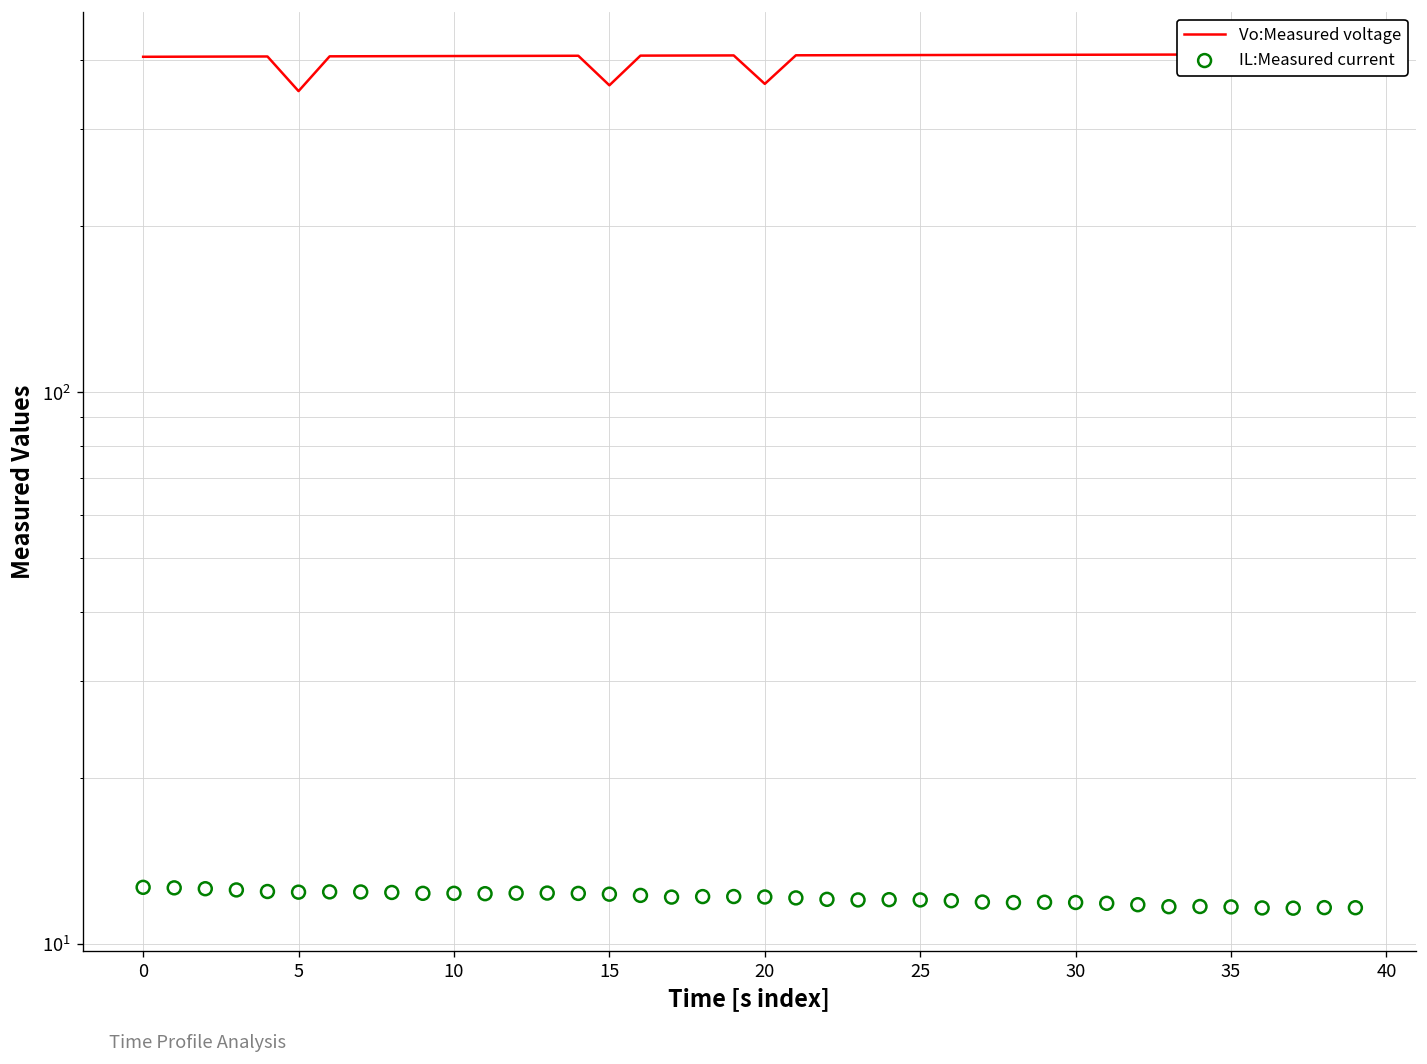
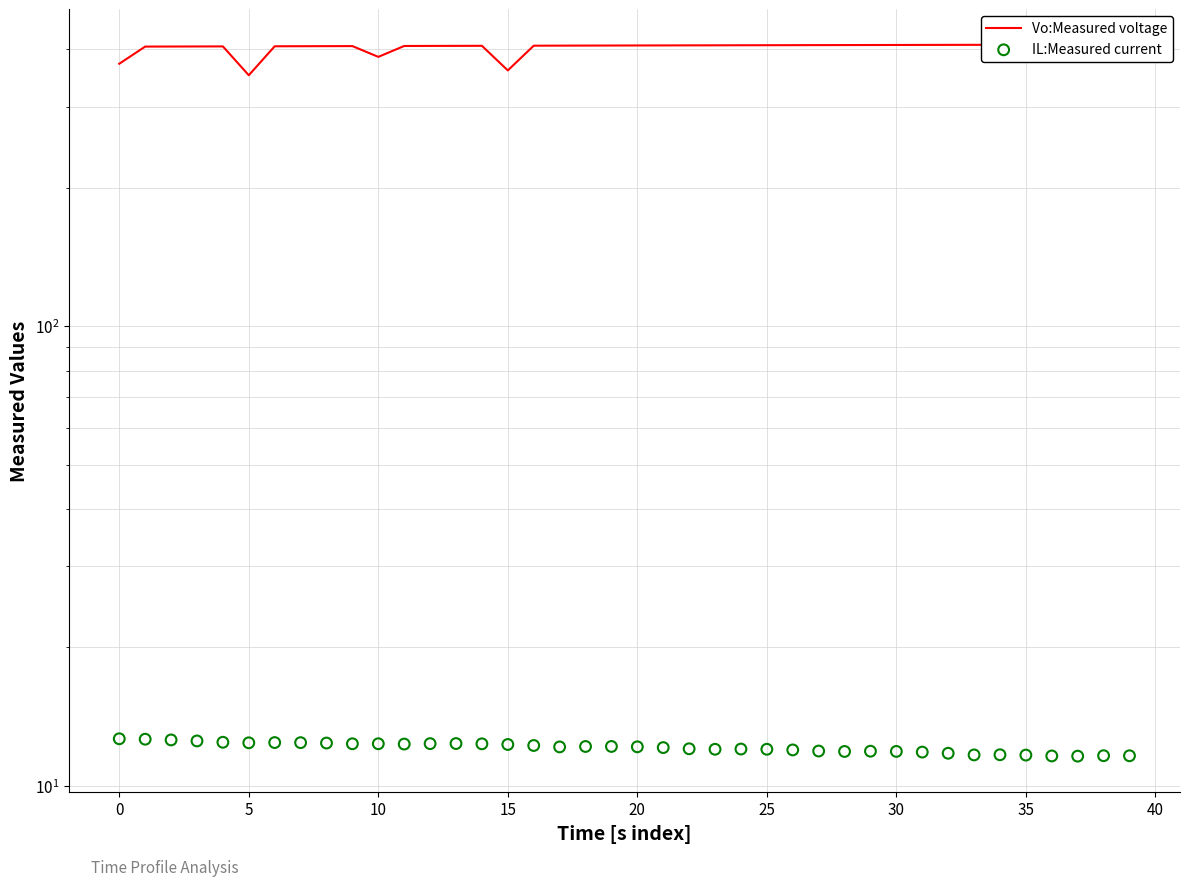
Vo:Measured voltage, 0: 410 -> 370
Vo:Measured voltage, 10: 410 -> 390
Vo:Measured voltage, 20: 360 -> 410
